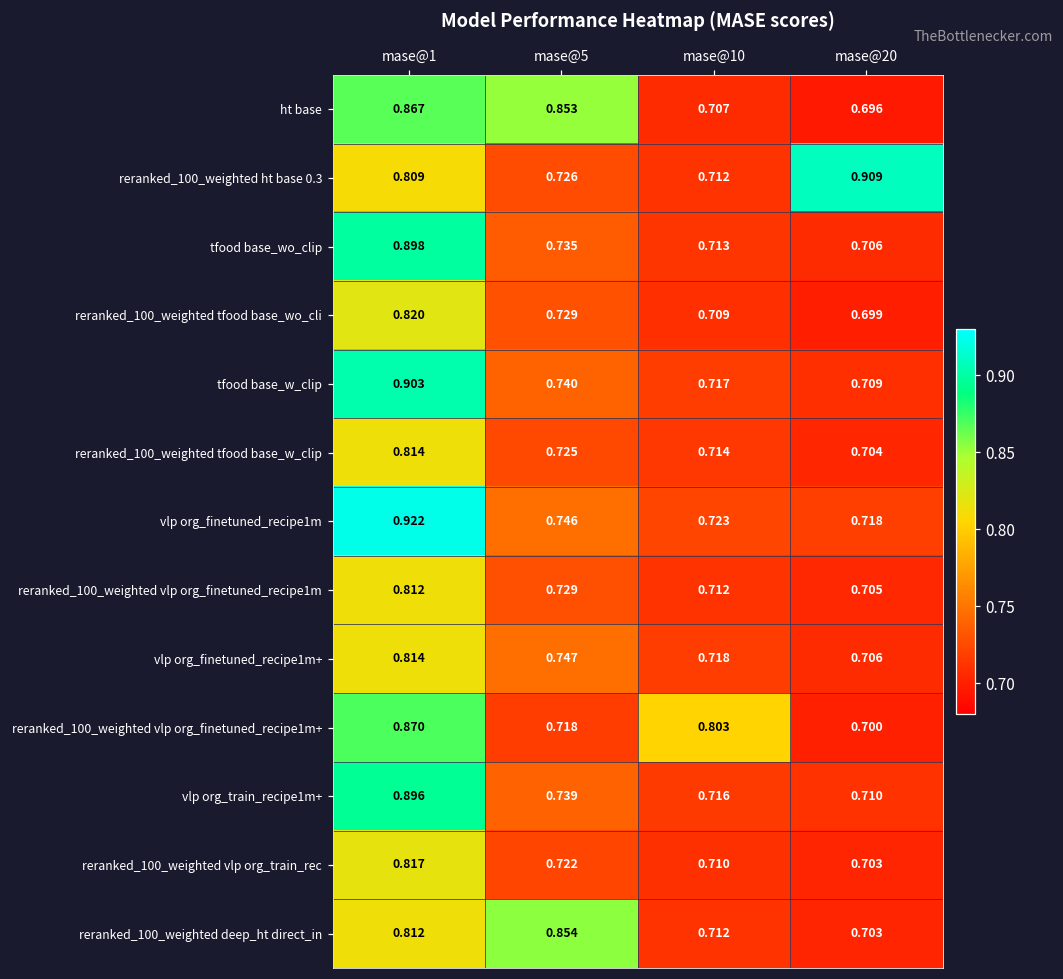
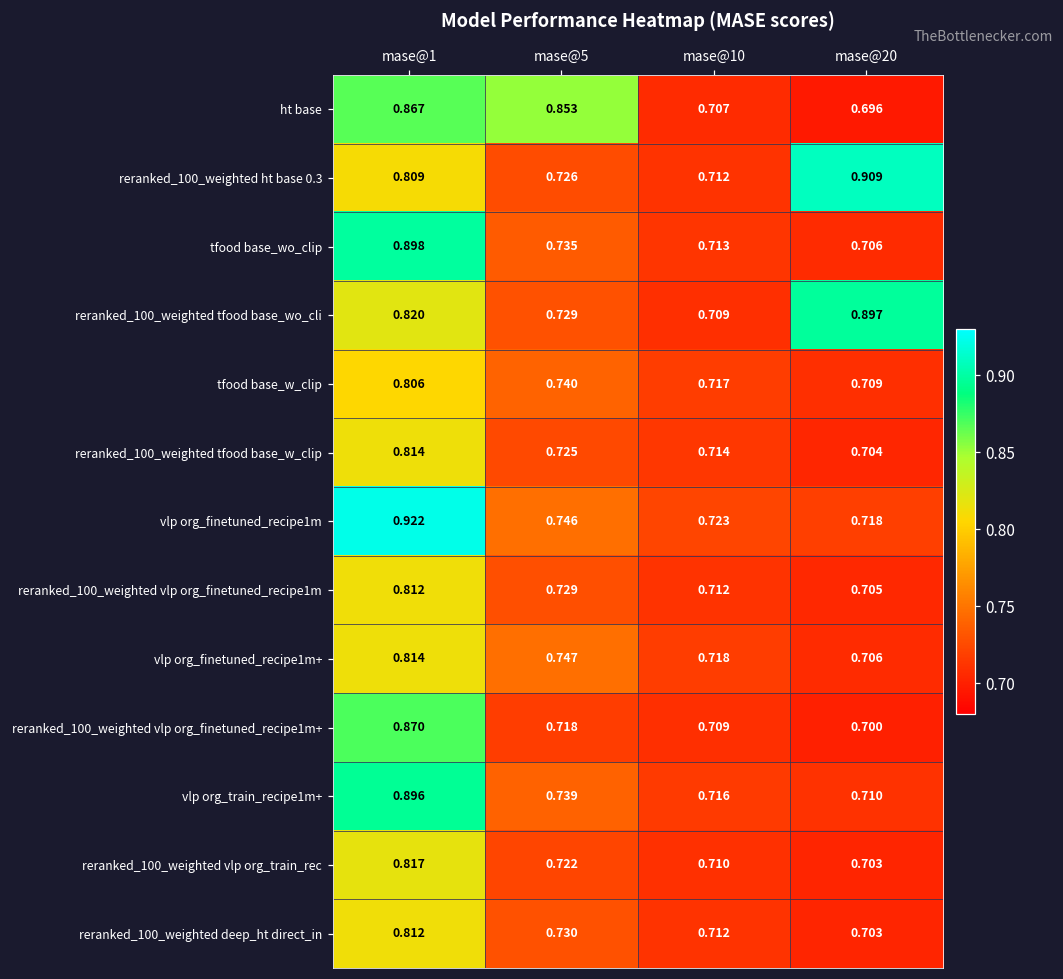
reranked_100_weighted tfood base_wo_cli, mase@20: 0.699 -> 0.897
tfood base_w_clip, mase@1: 0.903 -> 0.806
reranked_100_weighted vlp org_finetuned_recipe1m+, mase@10: 0.803 -> 0.709
reranked_100_weighted deep_ht direct_in, mase@5: 0.854 -> 0.730
